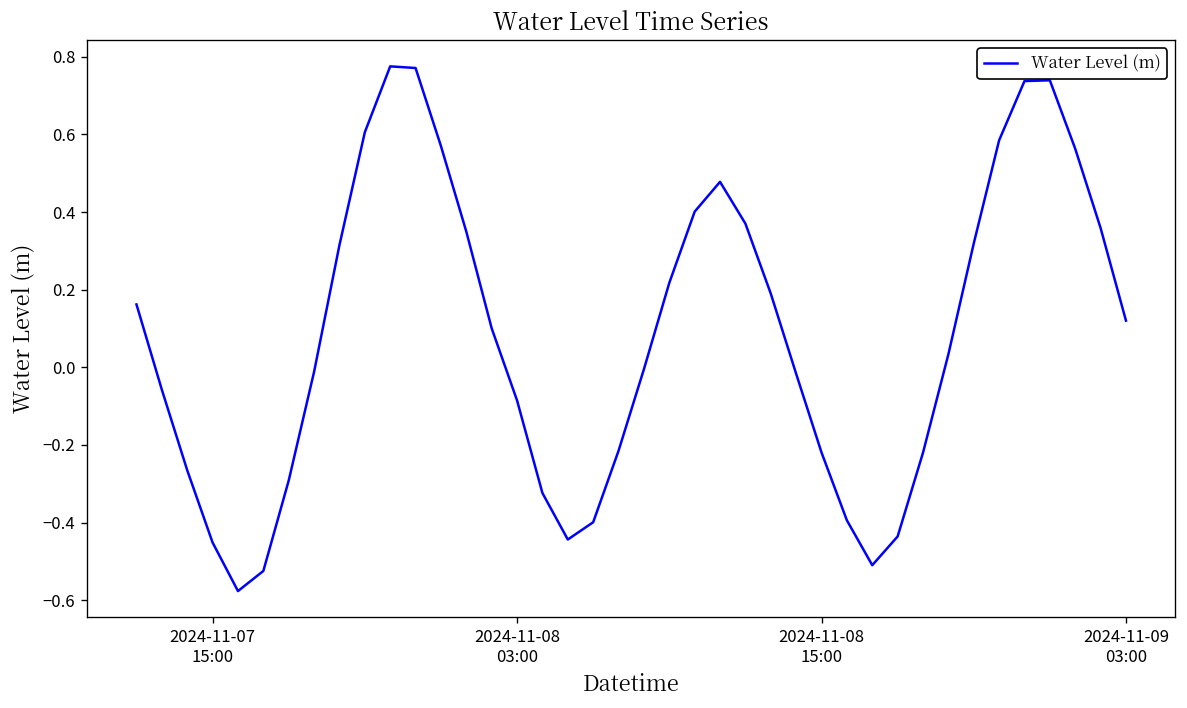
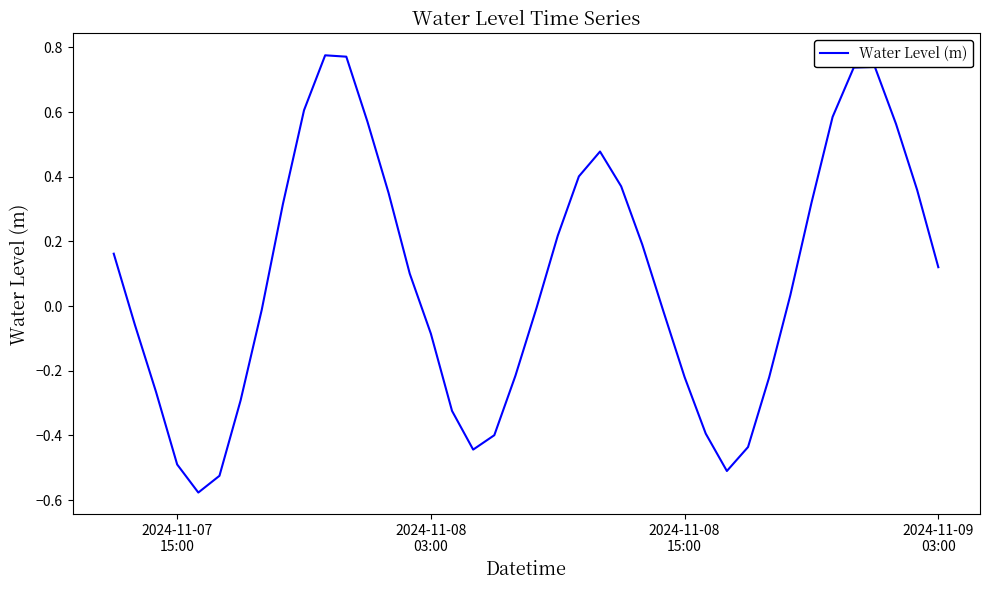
2024-11-07 15:00: -0.45 -> -0.49
